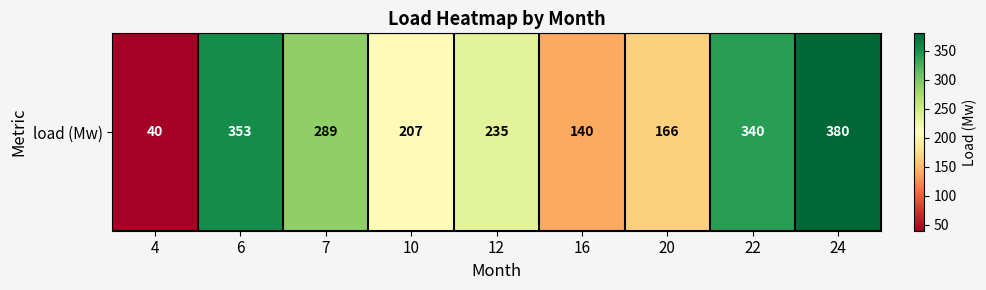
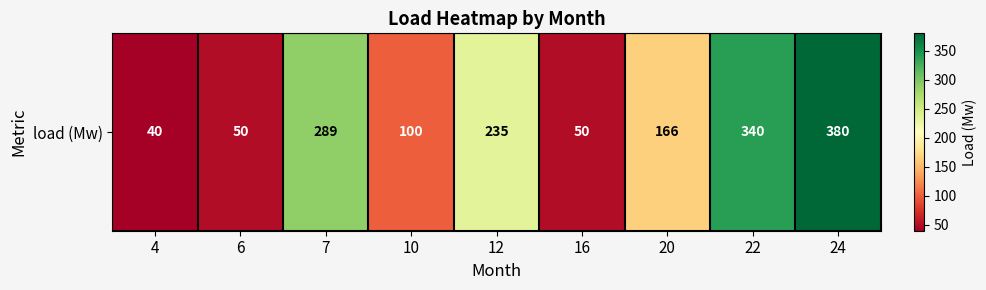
load (Mw), 6: 353 -> 50
load (Mw), 10: 207 -> 100
load (Mw), 16: 140 -> 50
